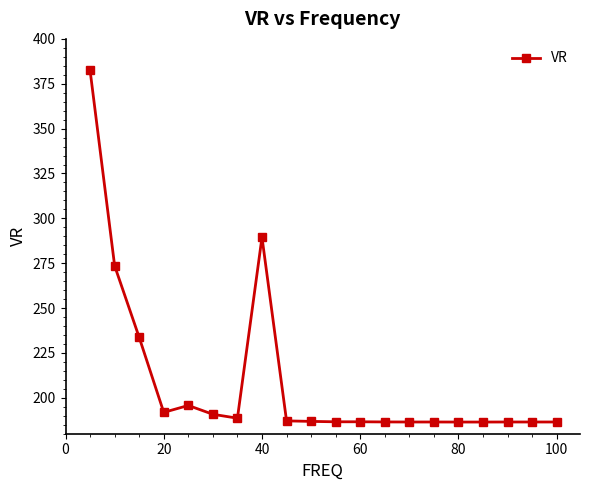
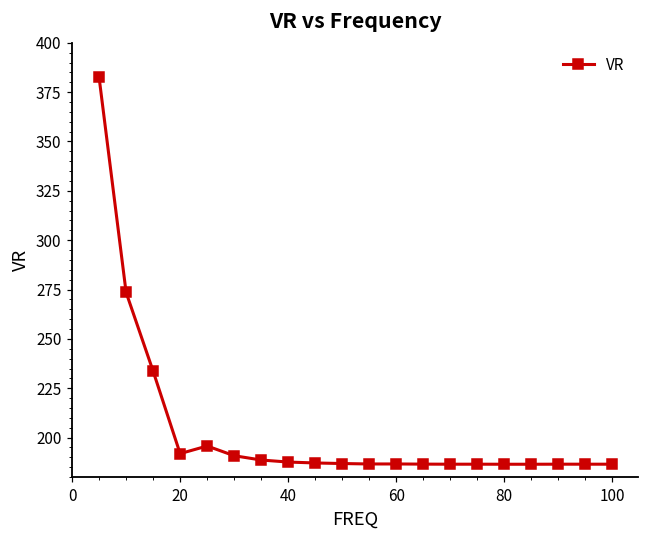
40: 289 -> 188
